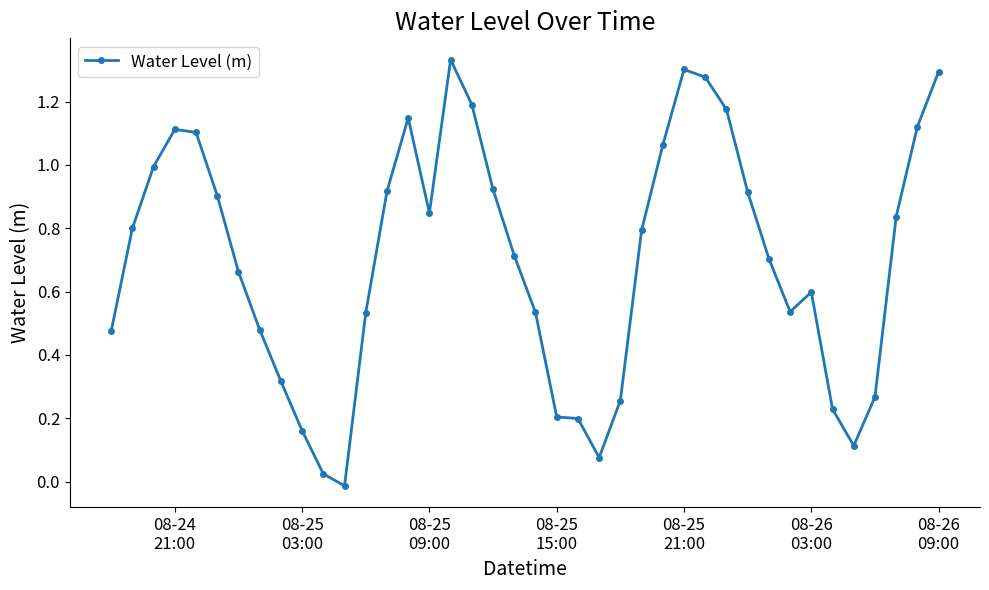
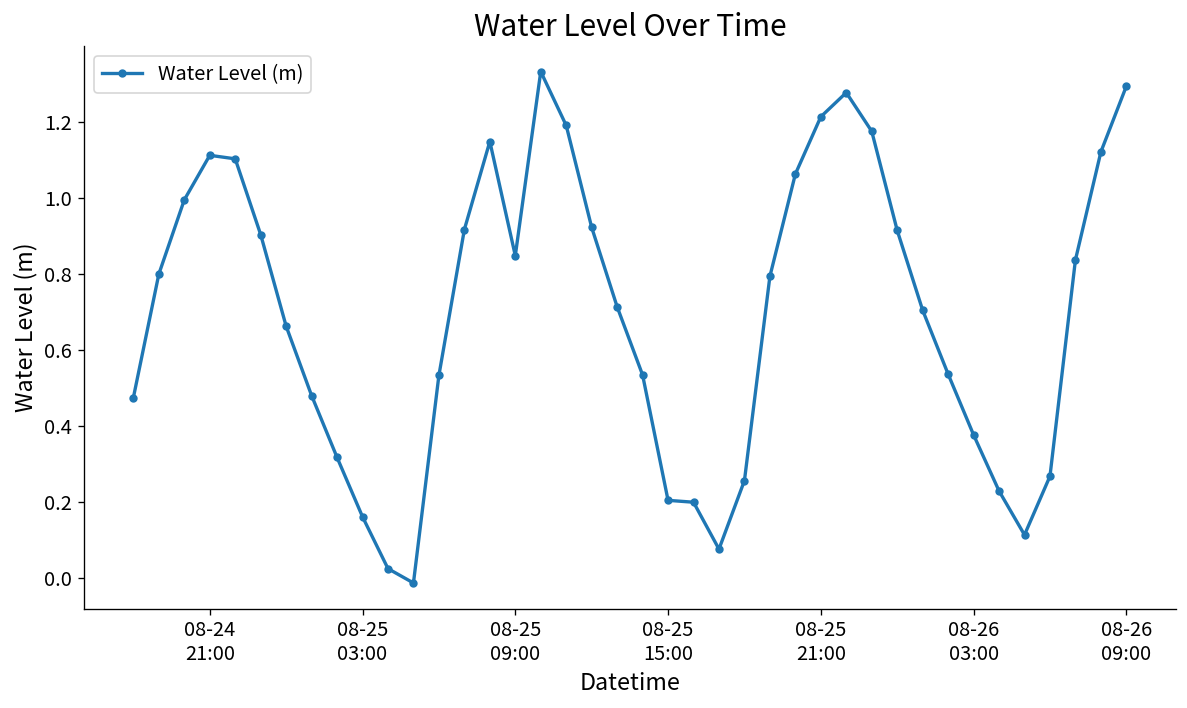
08-25 21:00: 1.30 -> 1.21
08-26 03:00: 0.60 -> 0.38
